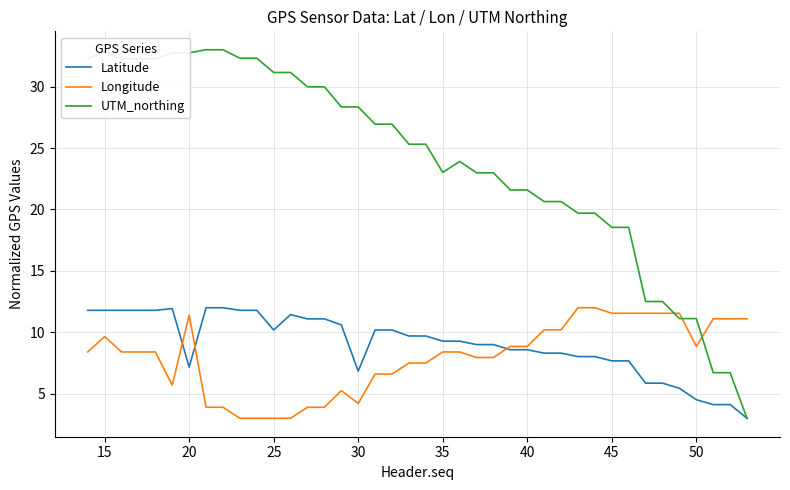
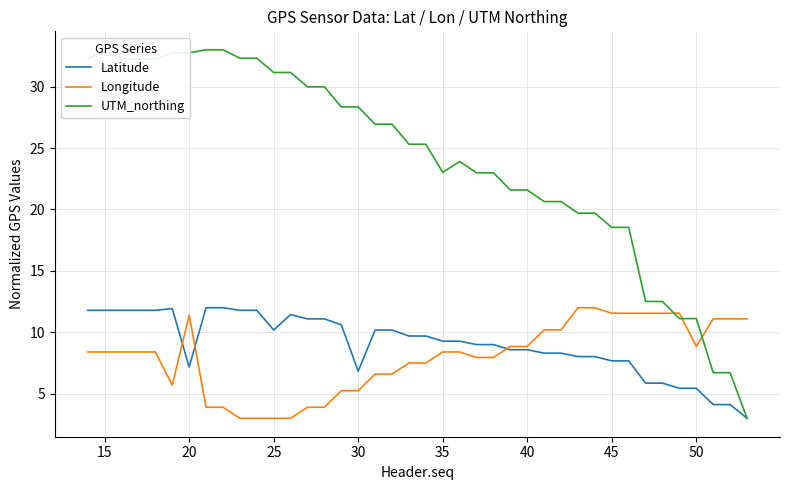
Longitude, 15: 9.7 -> 8.4
Longitude, 30: 4.2 -> 5.2
Latitude, 50: 4.5 -> 5.4
